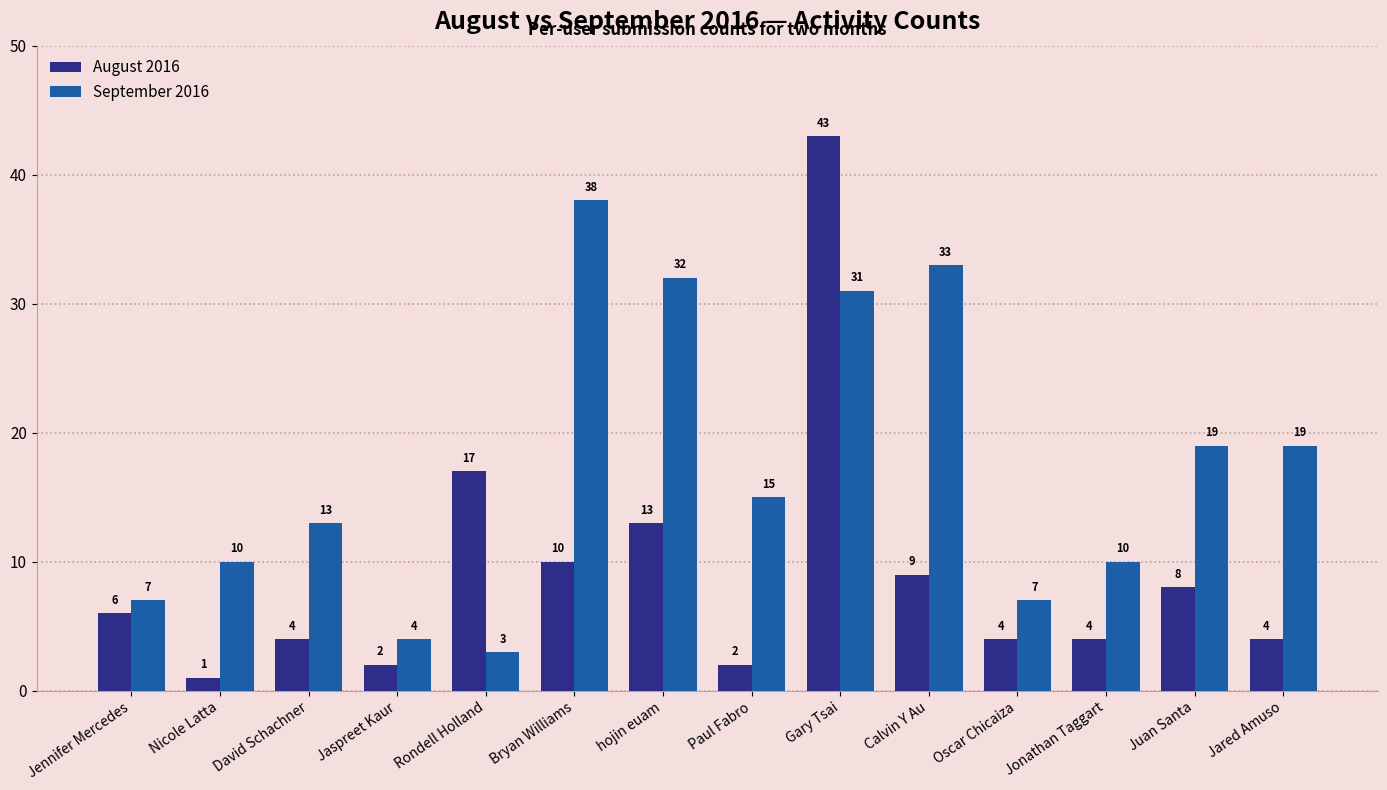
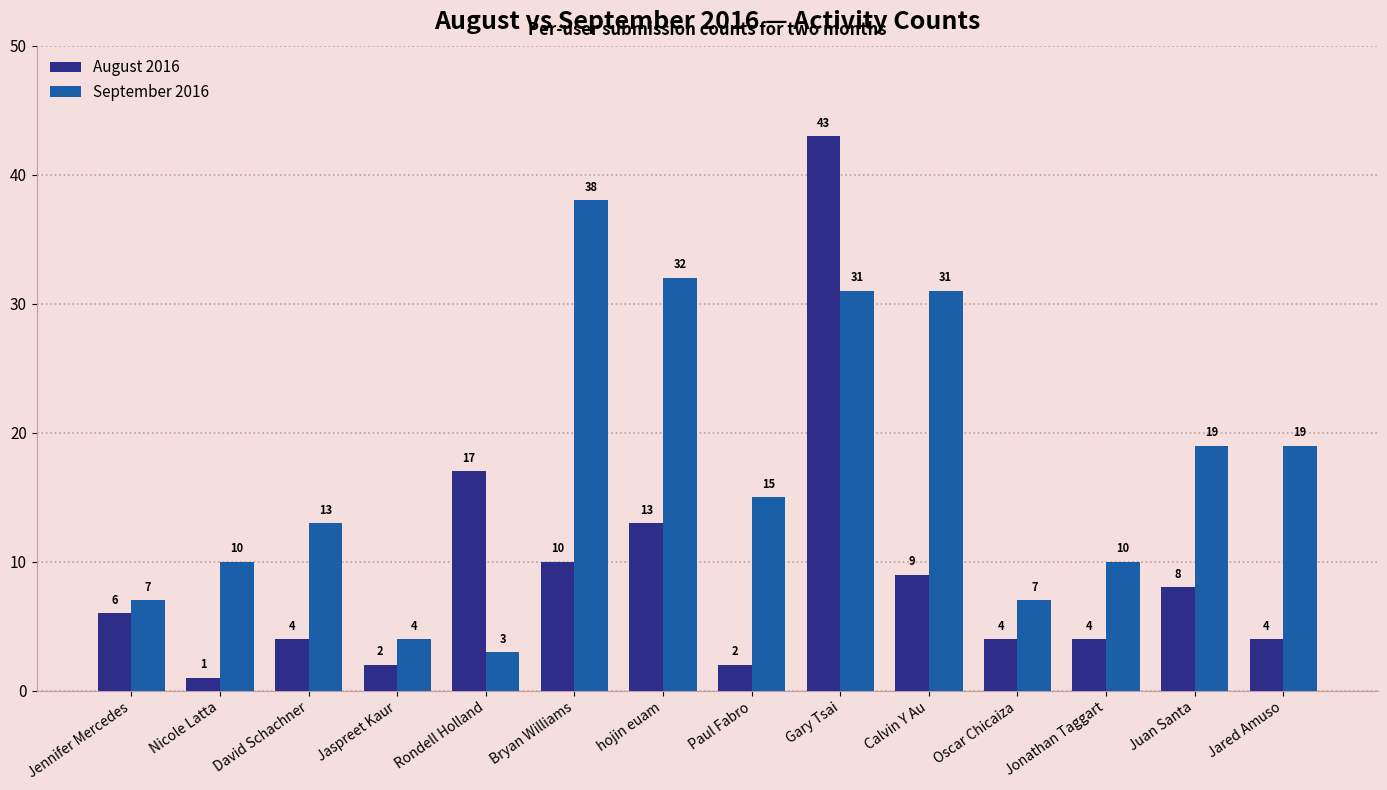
September 2016, Calvin Y Au: 33 -> 31
